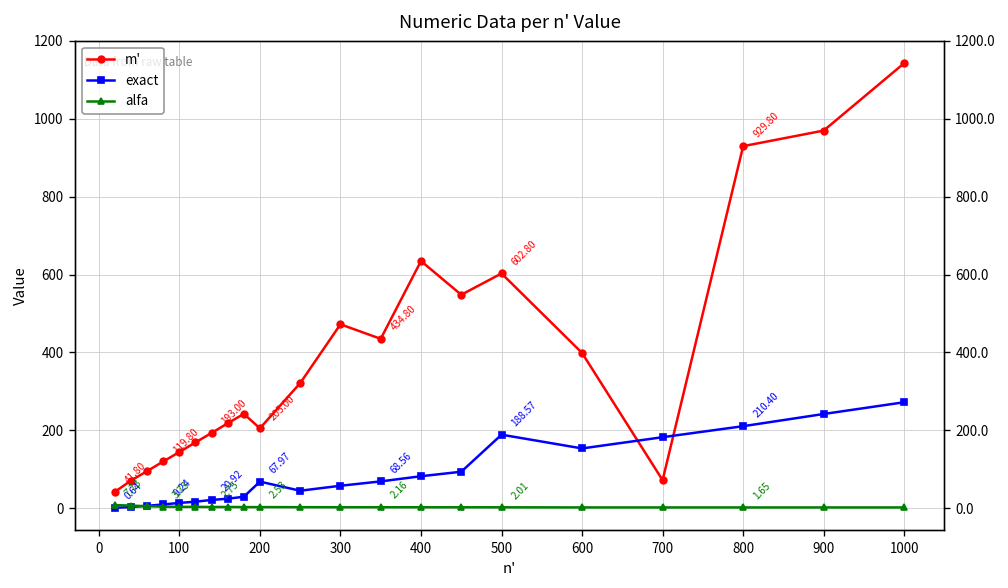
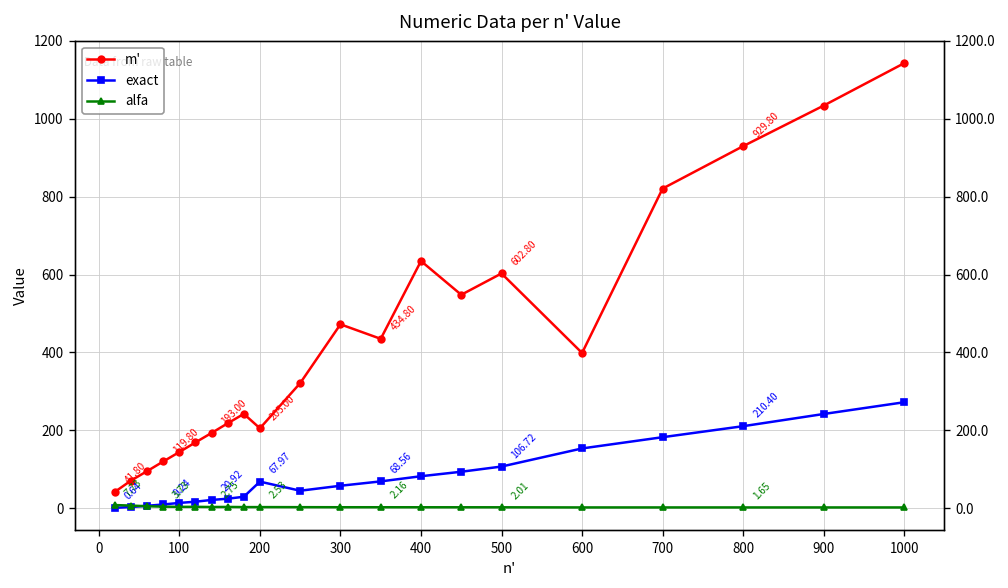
exact, 500: 188.57 -> 106.72
m', 700: 70 -> 820
m', 900: 970 -> 1030
